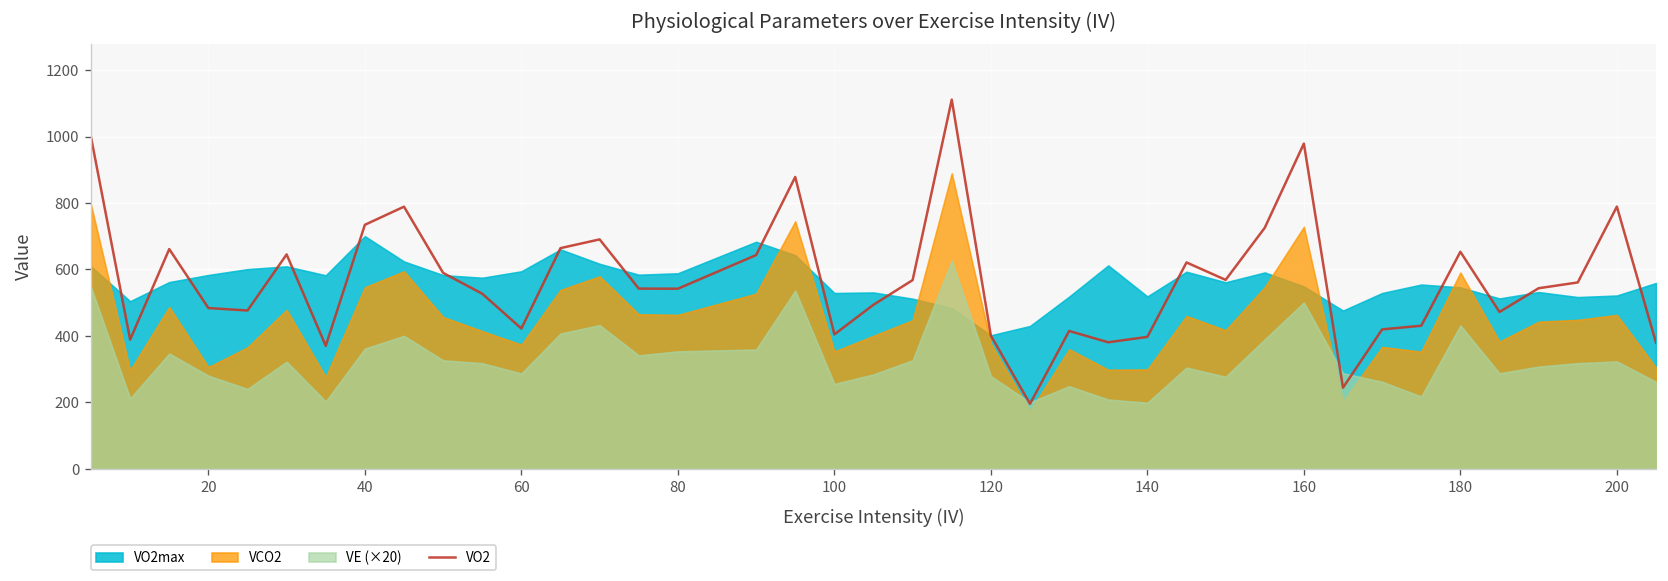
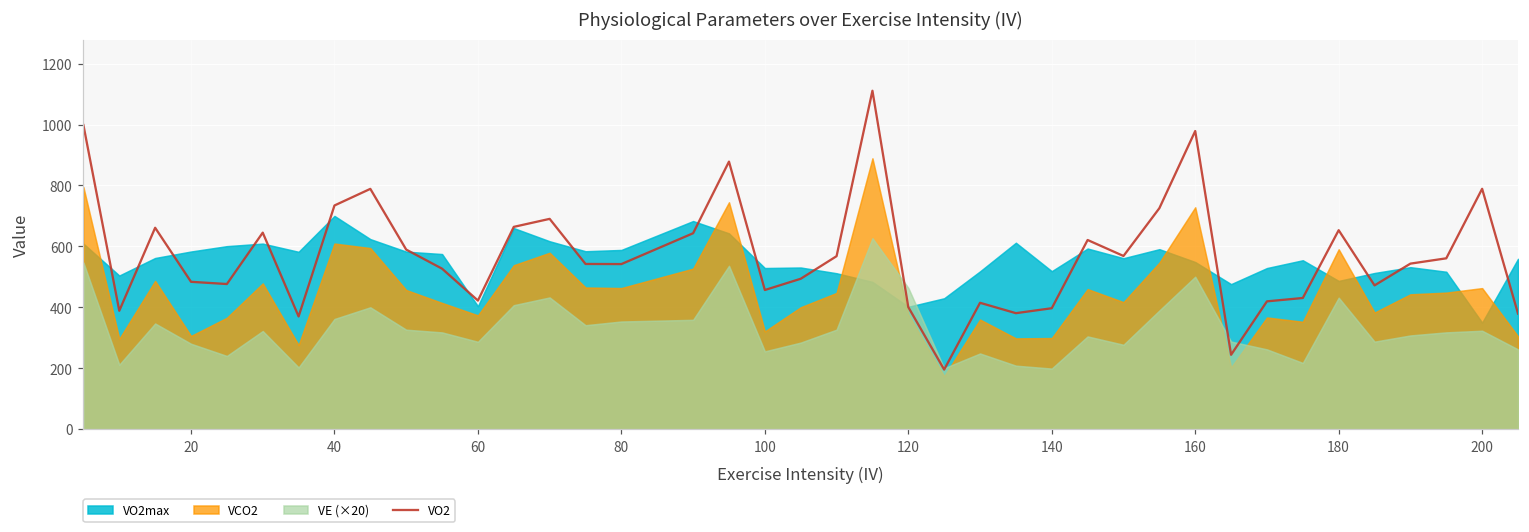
VCO2, 40: 550 -> 610
VO2max, 60: 590 -> 400
VO2, 100: 400 -> 460
VCO2, 100: 350 -> 320
VE (×20), 120: 280 -> 460
VO2max, 180: 550 -> 490
VO2max, 200: 520 -> 350
